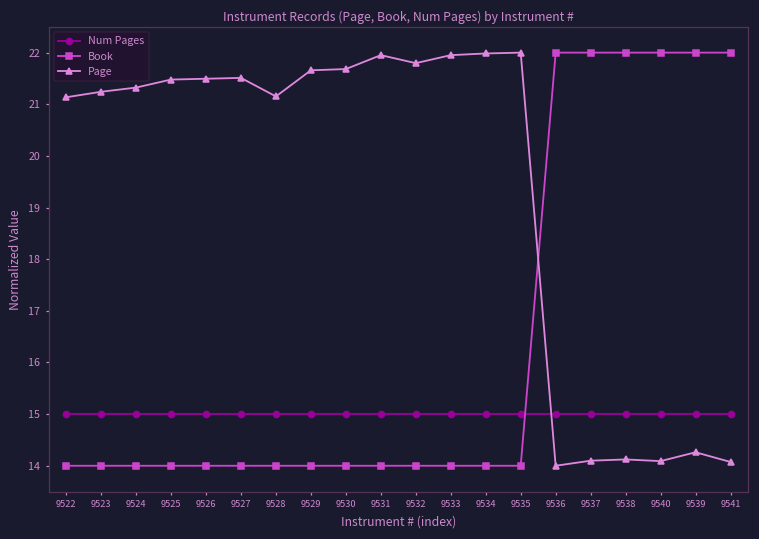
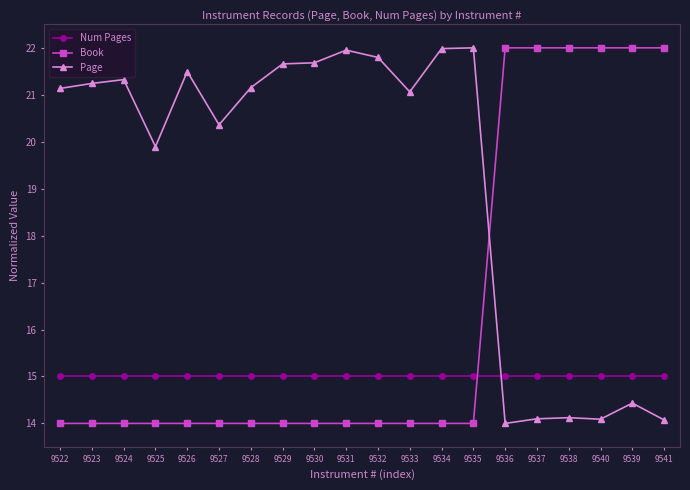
Page, 9525: 21.5 -> 19.9
Page, 9527: 21.5 -> 20.4
Page, 9533: 22.0 -> 21.1
Page, 9539: 14.3 -> 14.4
